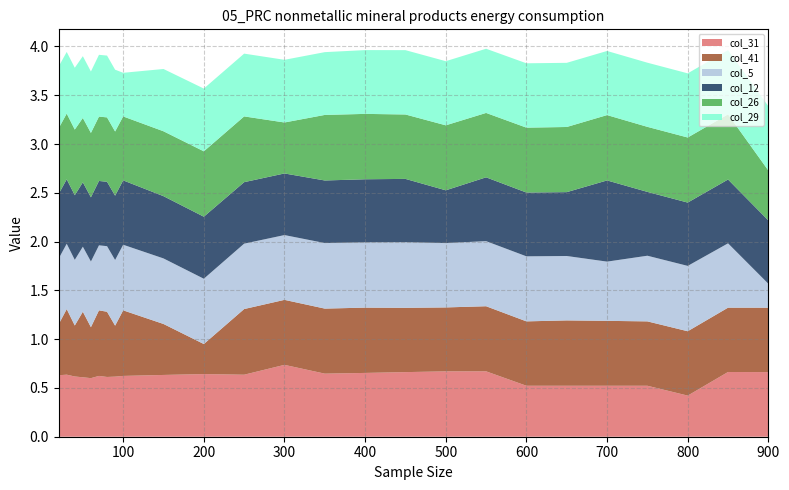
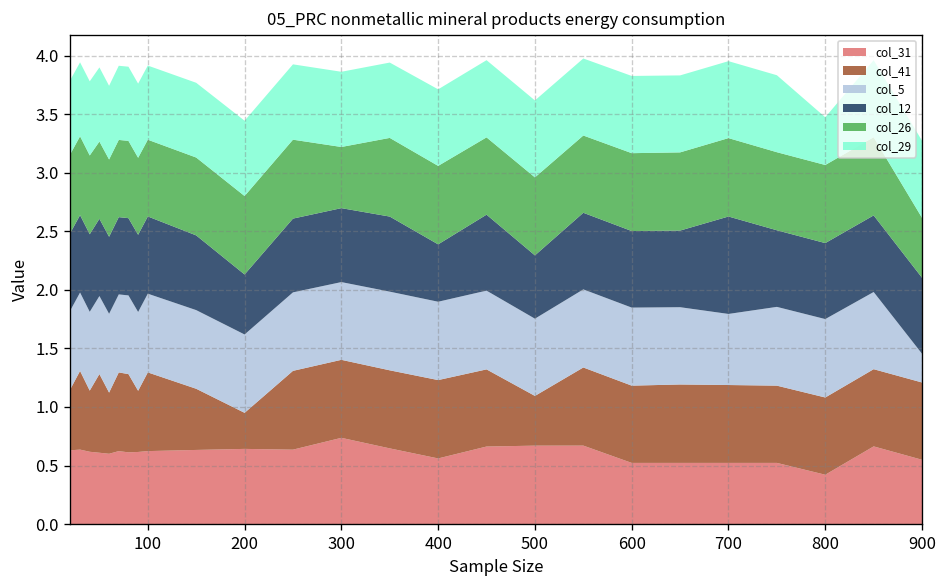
col_29, 100: 0.4 -> 0.6
col_12, 200: 0.6 -> 0.5
col_31, 400: 0.7 -> 0.6
col_12, 400: 0.6 -> 0.5
col_41, 500: 0.7 -> 0.4
col_29, 800: 0.7 -> 0.4
col_31, 900: 0.7 -> 0.5
